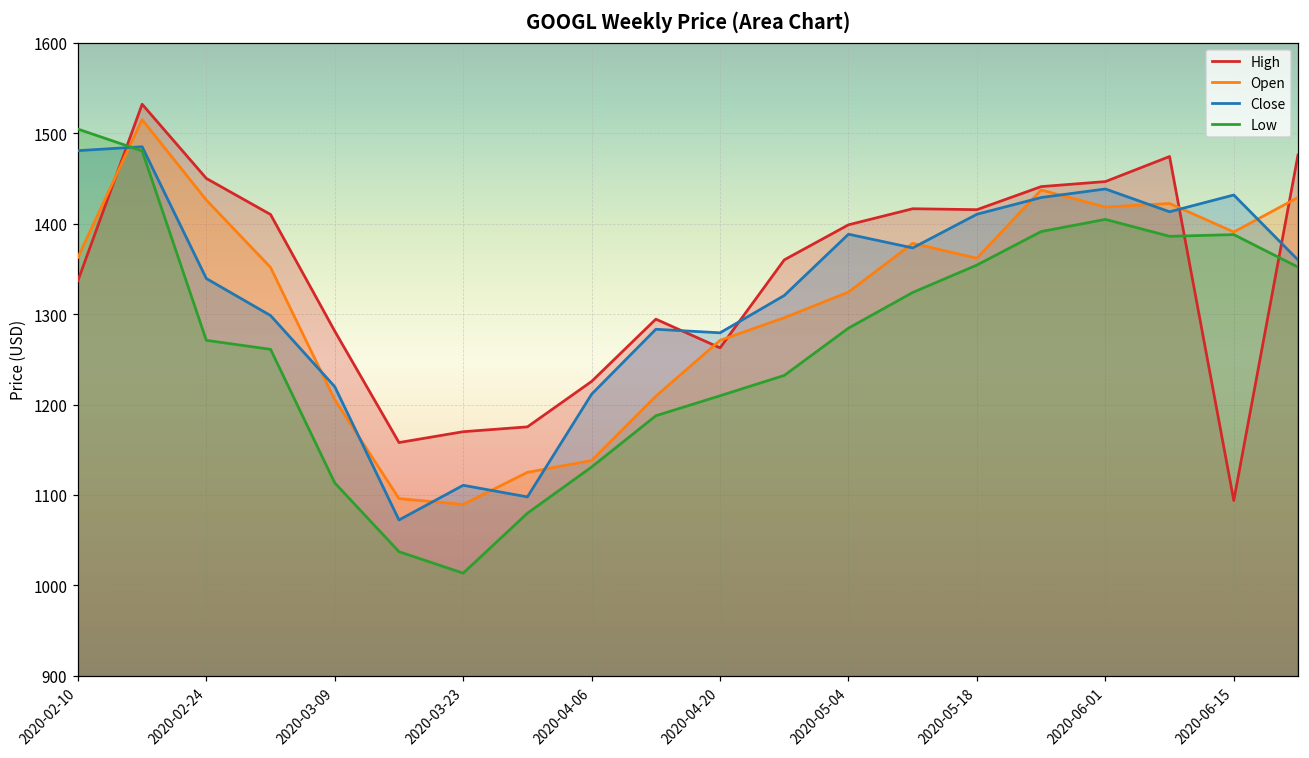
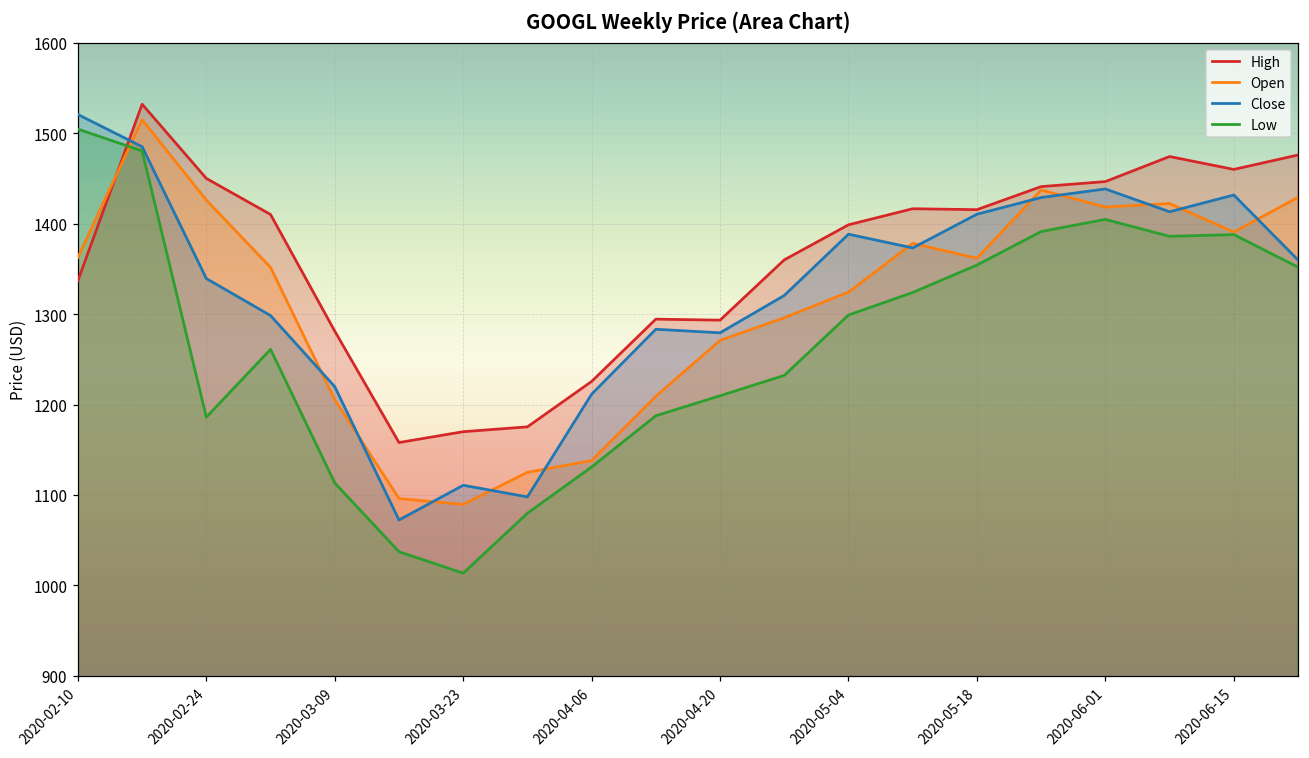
Close, 2020-02-10: 1480 -> 1520
Low, 2020-02-24: 1270 -> 1190
High, 2020-04-20: 1260 -> 1290
Low, 2020-05-04: 1280 -> 1300
High, 2020-06-15: 1090 -> 1460
